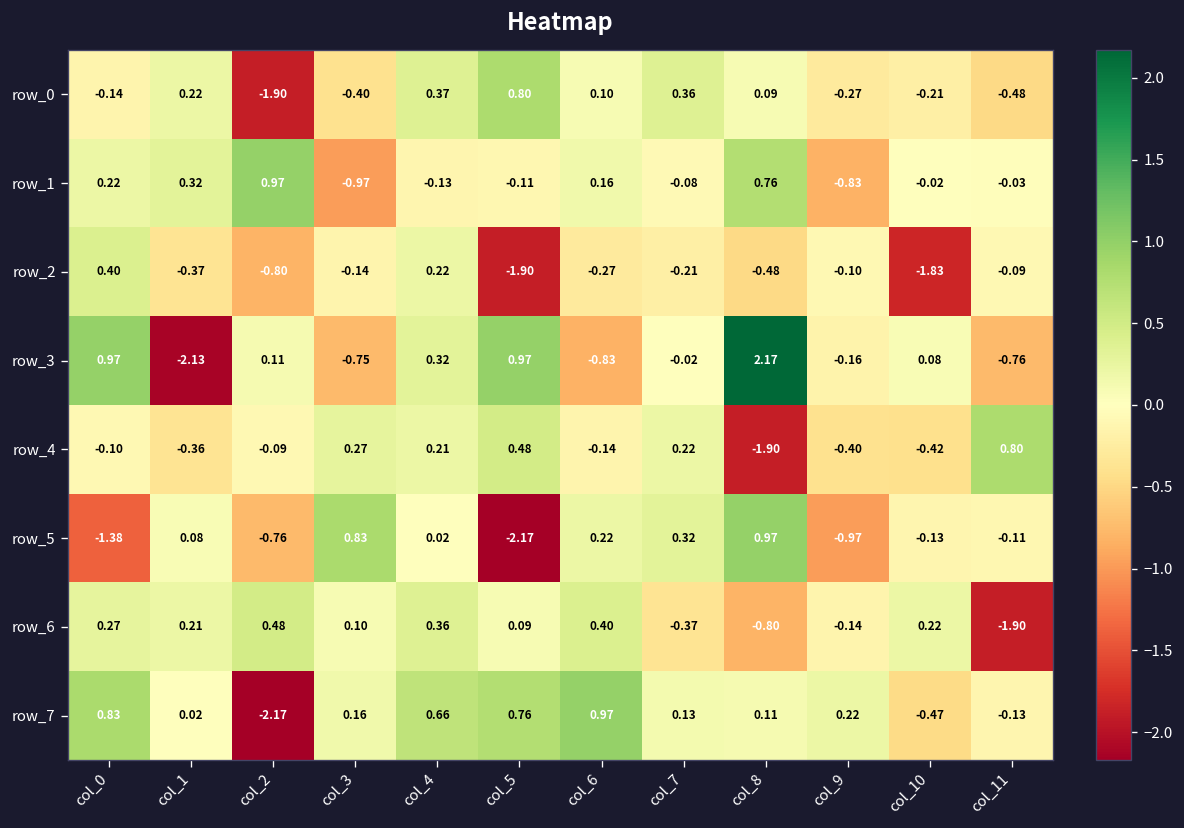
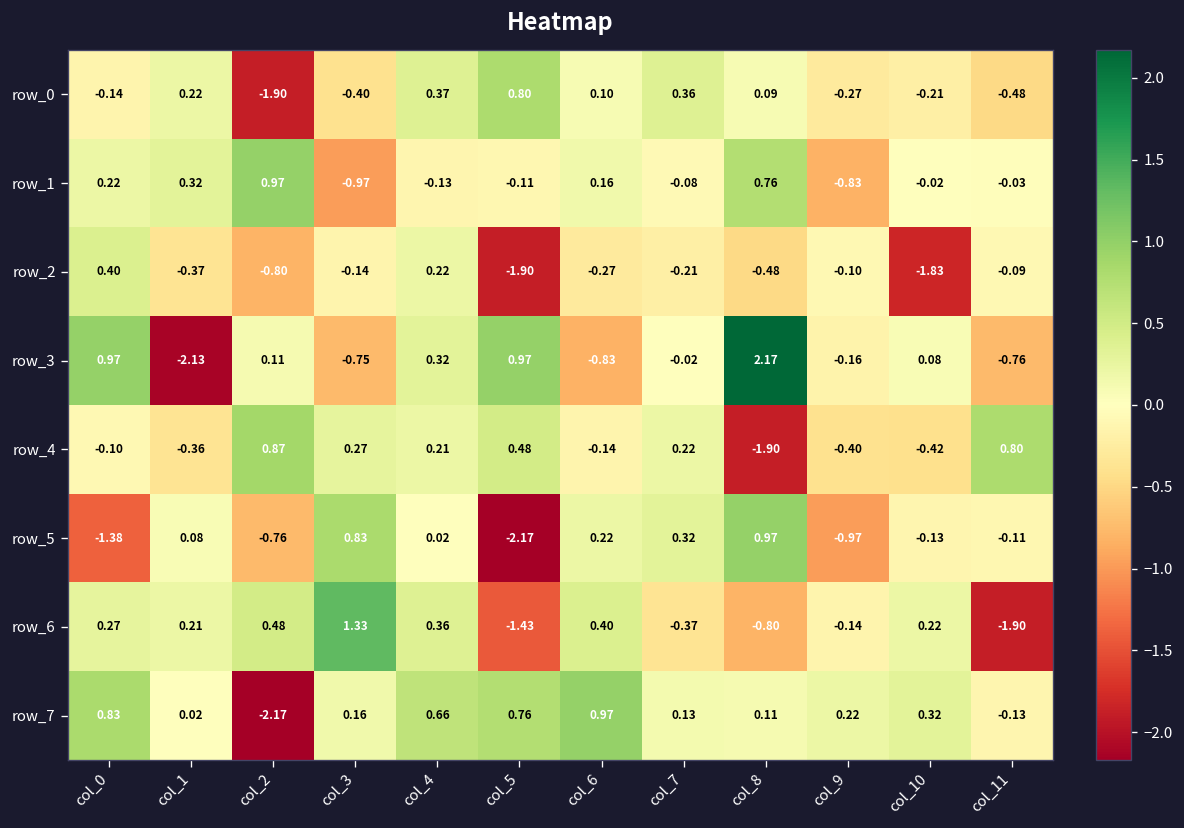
row_4, col_2: -0.09 -> 0.87
row_6, col_3: 0.10 -> 1.33
row_6, col_5: 0.09 -> -1.43
row_7, col_10: -0.47 -> 0.32
